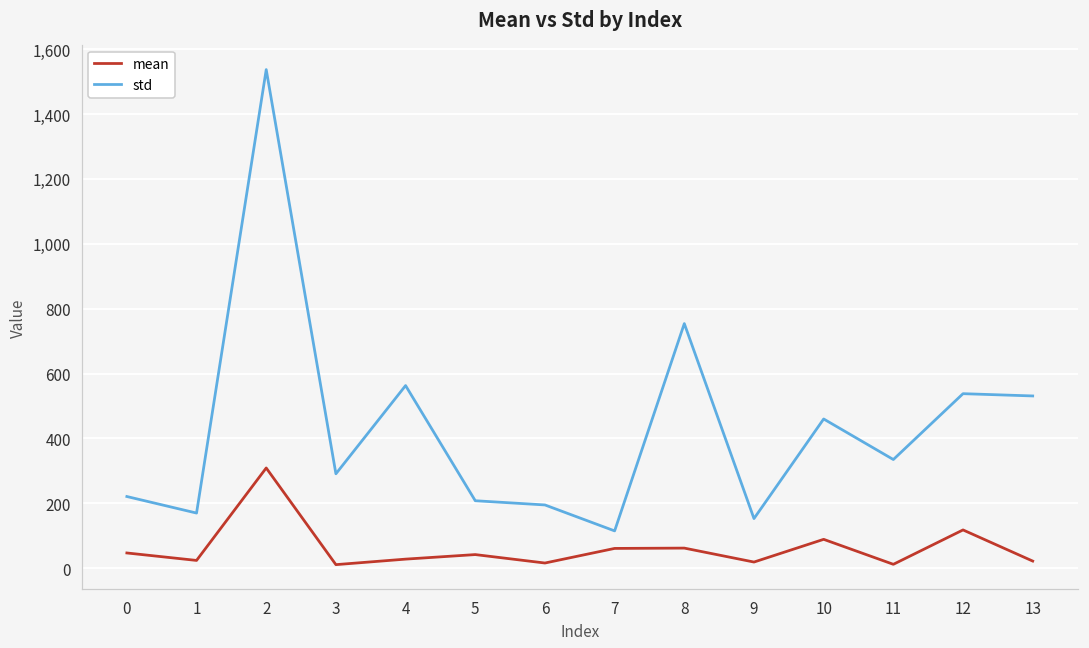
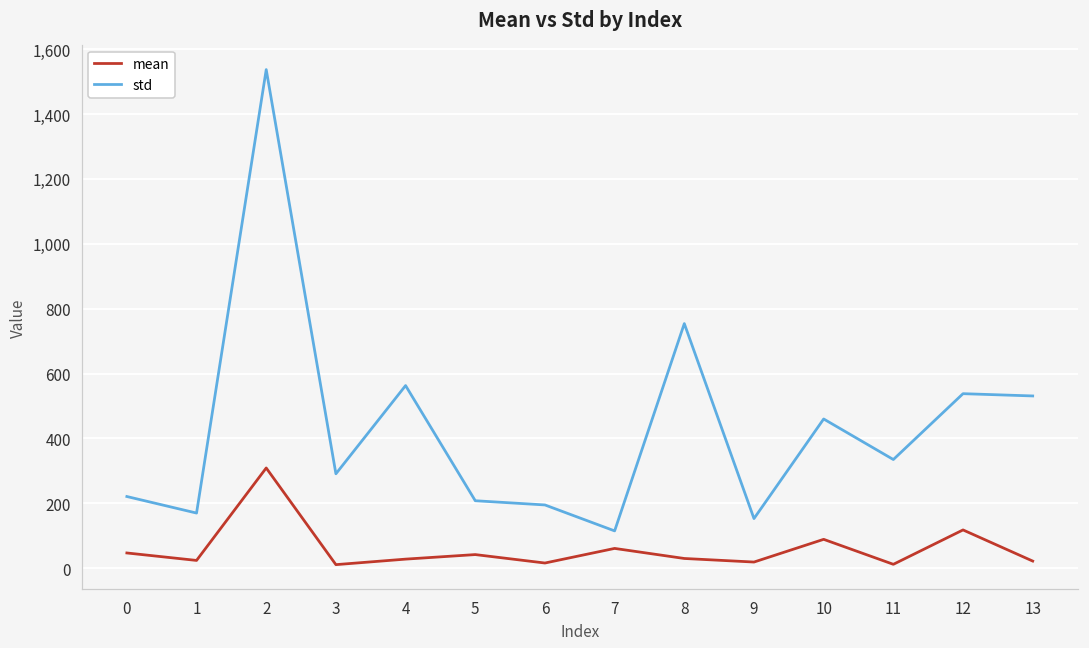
mean, 8: 60 -> 30
